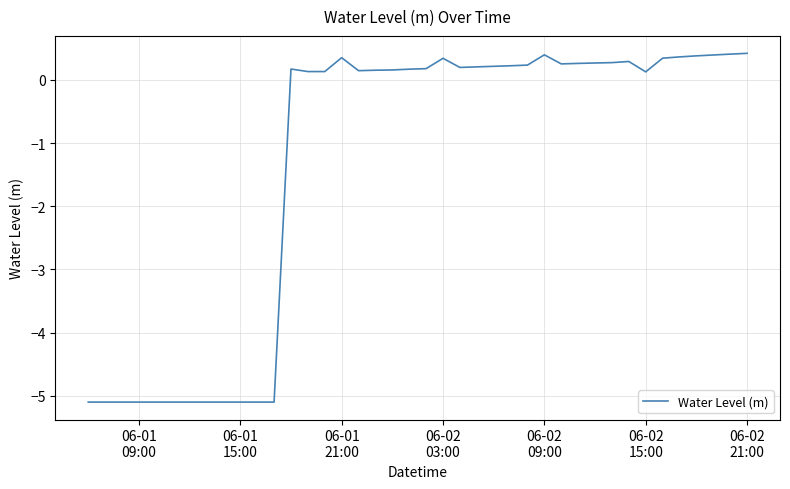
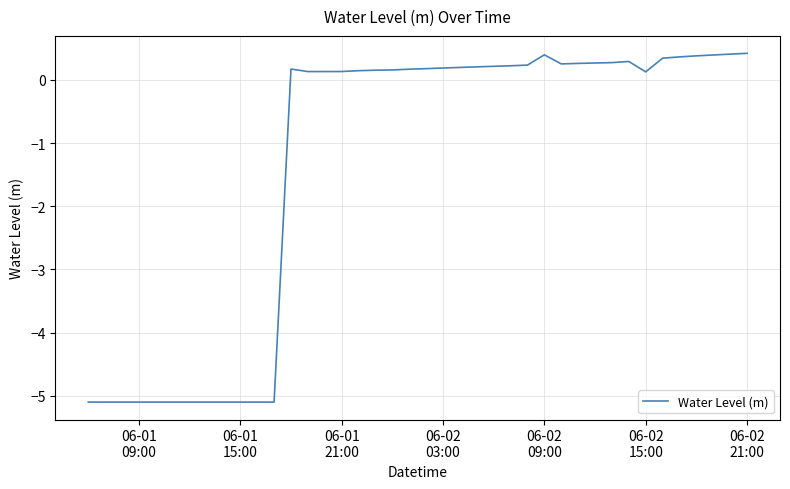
06-01 21:00: 0.4 -> 0.1
06-02 03:00: 0.3 -> 0.2
